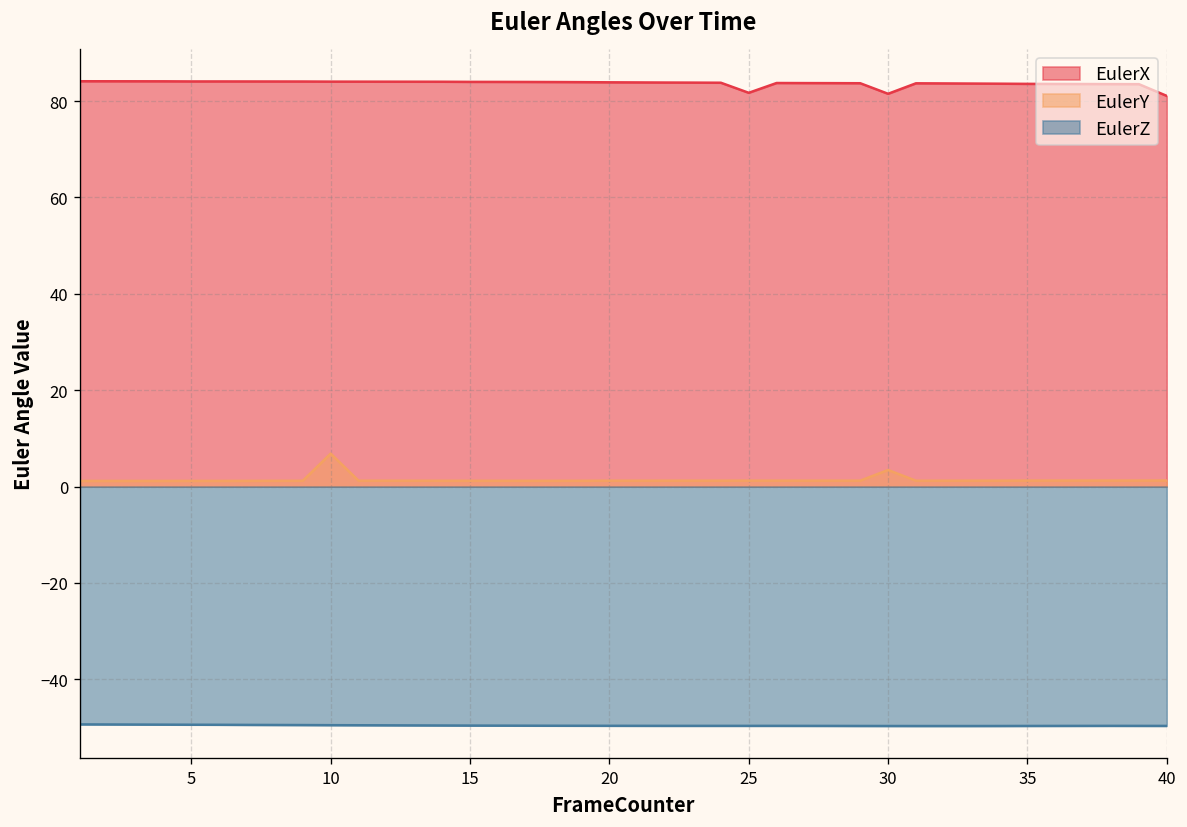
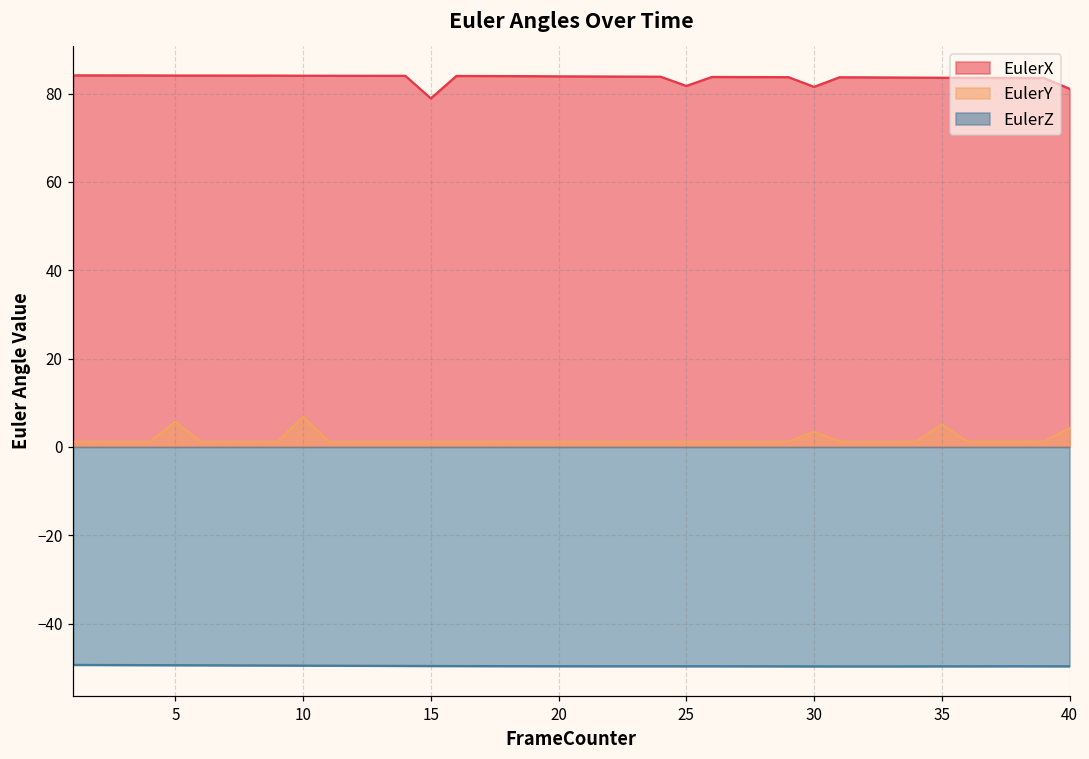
EulerY, 5: 1 -> 6
EulerX, 15: 84 -> 79
EulerY, 35: 1 -> 5
EulerY, 40: 1 -> 4
